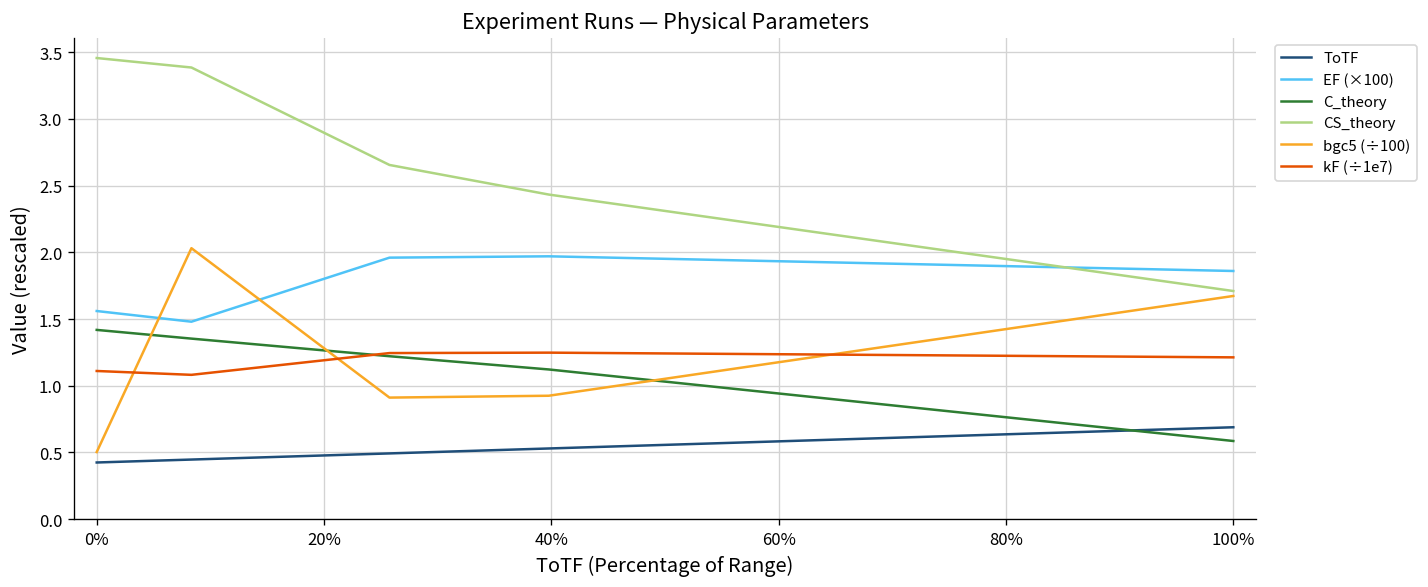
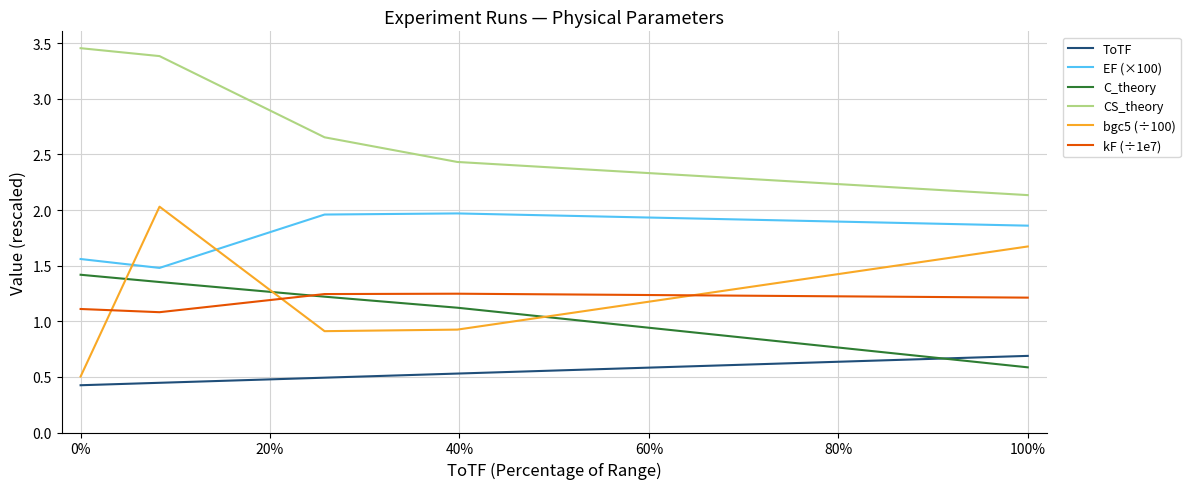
CS_theory, 100%: 1.71 -> 2.13
